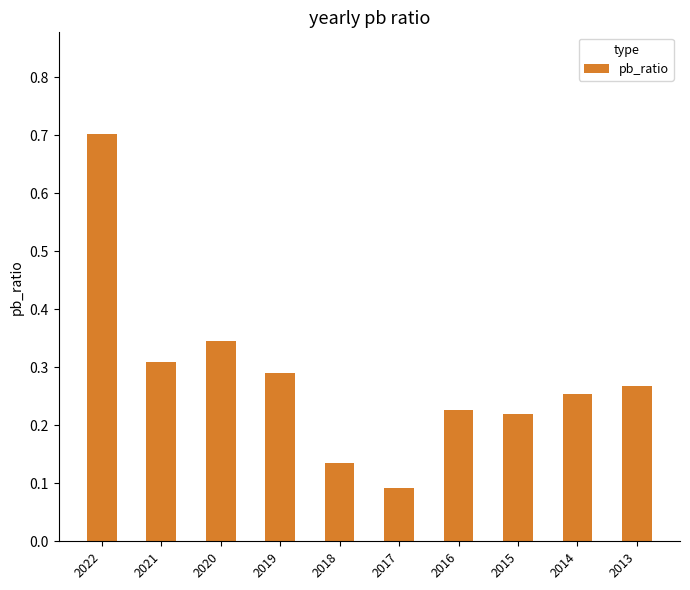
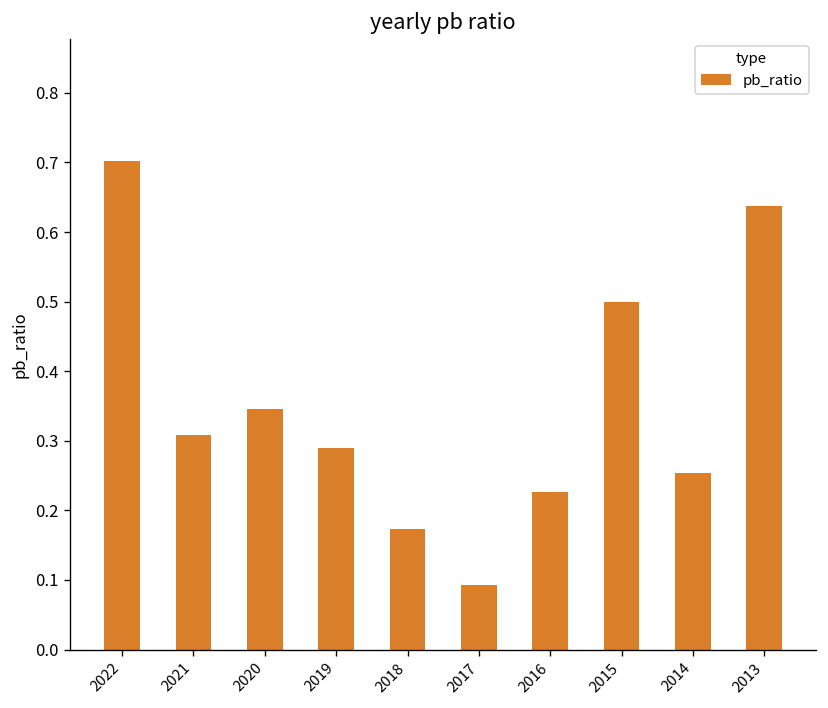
2018: 0.13 -> 0.17
2015: 0.22 -> 0.50
2013: 0.27 -> 0.64
